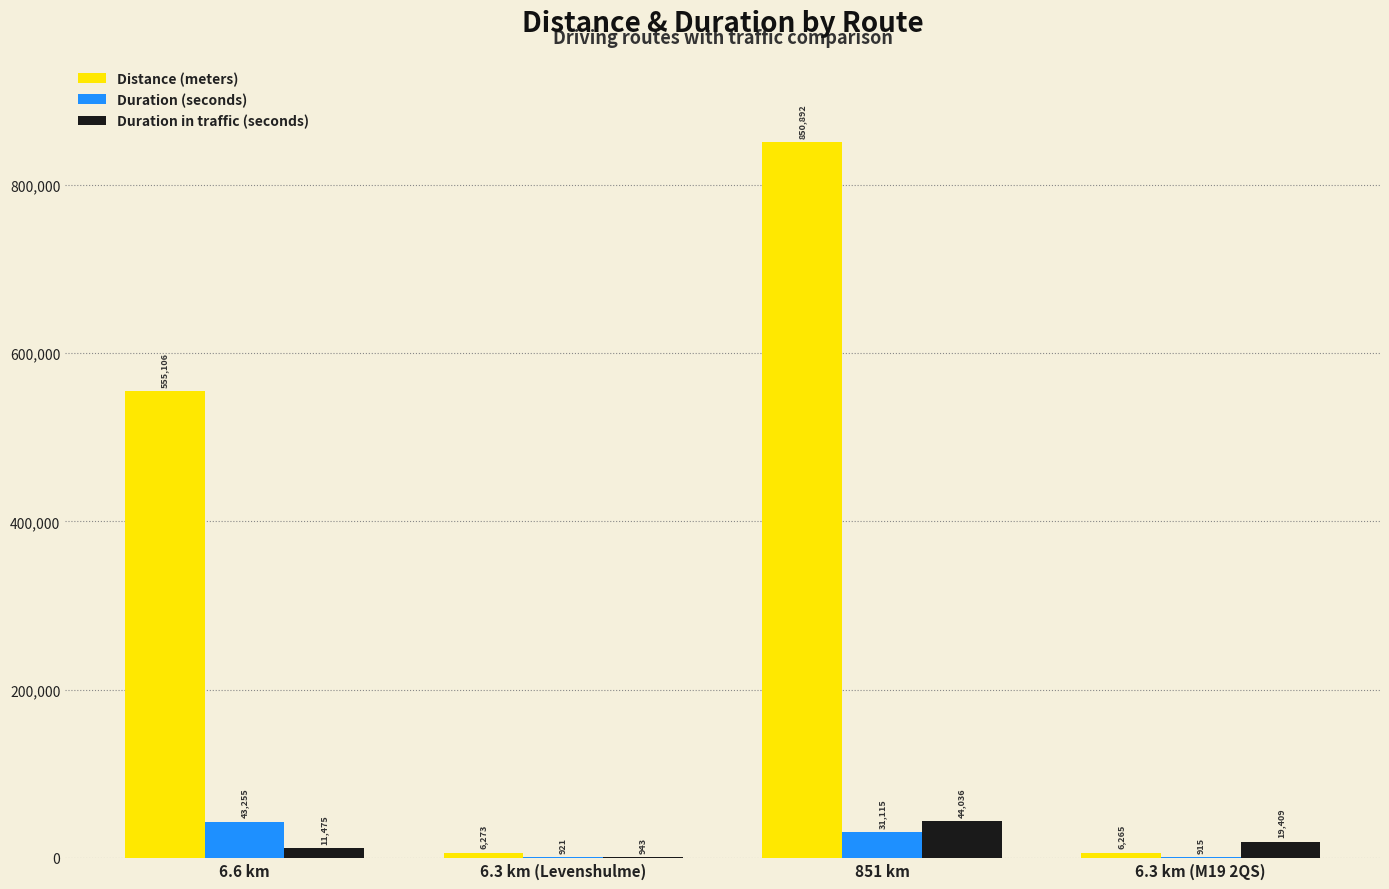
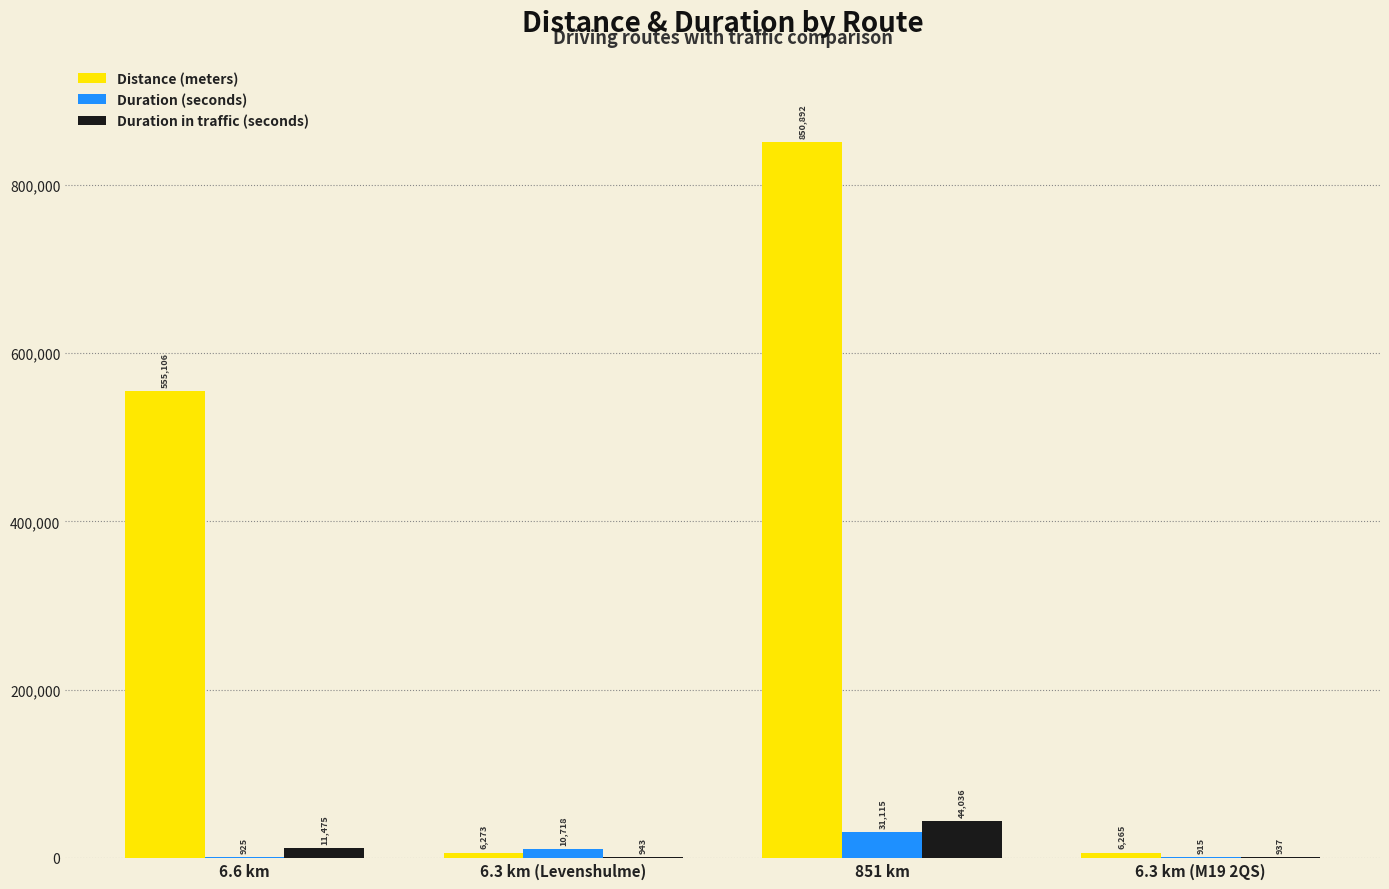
Duration (seconds), 6.6 km: 43,255 -> 925
Duration (seconds), 6.3 km (Levenshulme): 921 -> 10,718
Duration in traffic (seconds), 6.3 km (M19 2QS): 19,409 -> 937
